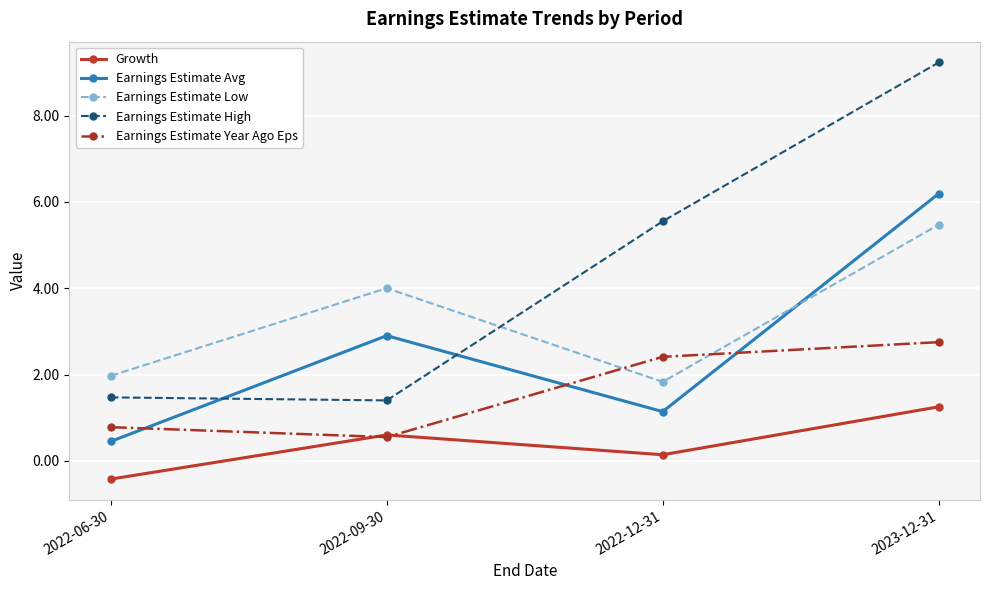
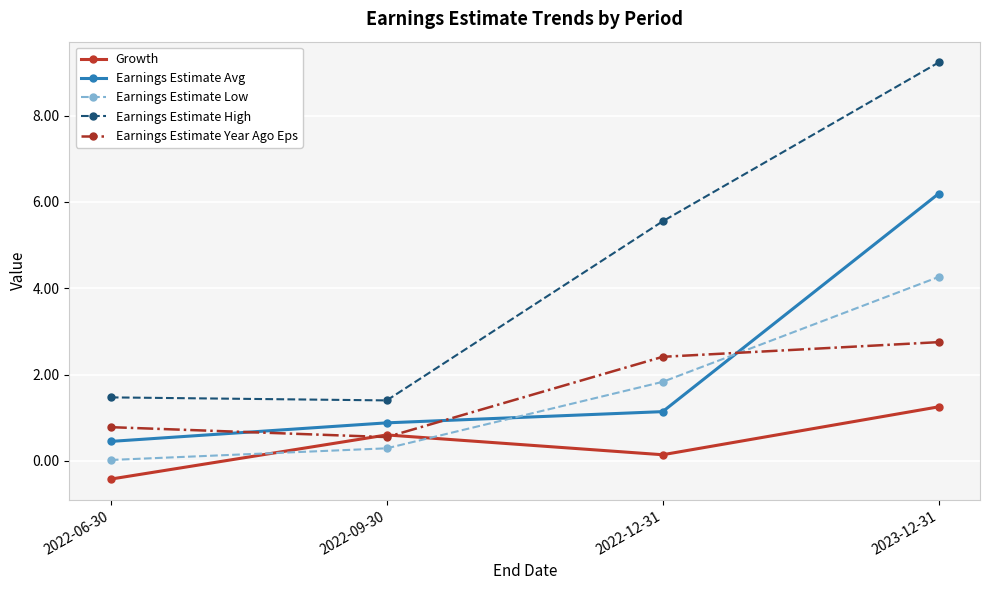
Earnings Estimate Low, 2022-06-30: 2.0 -> 0.0
Earnings Estimate Avg, 2022-09-30: 2.9 -> 0.9
Earnings Estimate Low, 2022-09-30: 4.0 -> 0.3
Earnings Estimate Low, 2023-12-31: 5.5 -> 4.3
